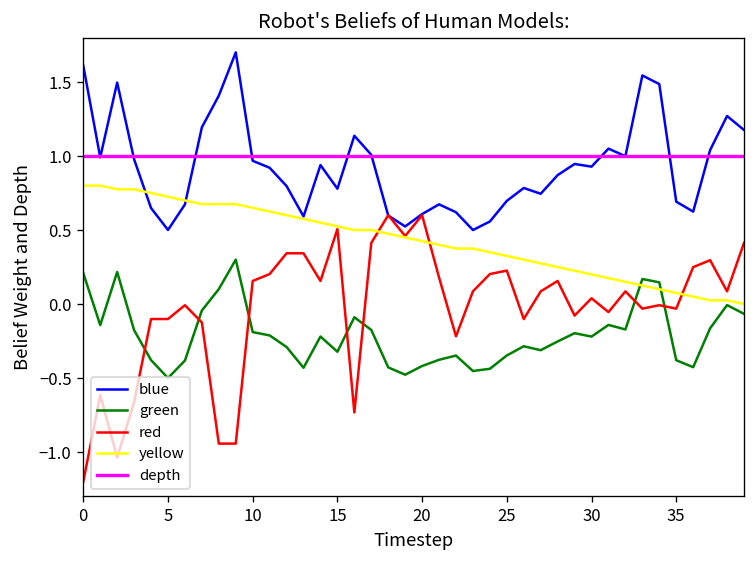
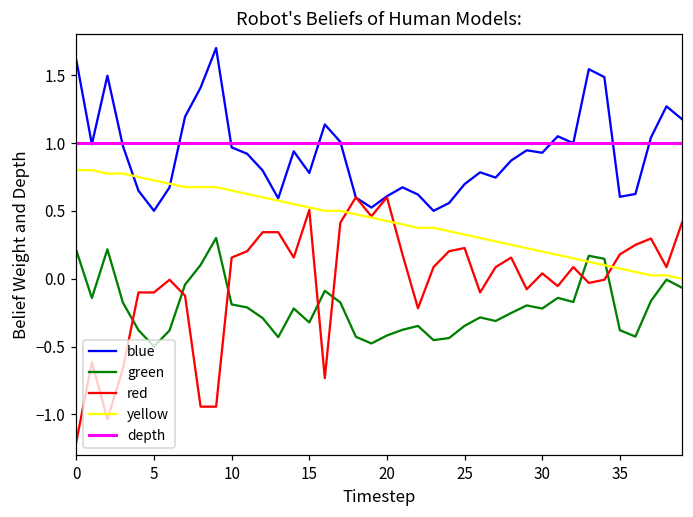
blue, 35: 0.69 -> 0.60
red, 35: -0.03 -> 0.18
